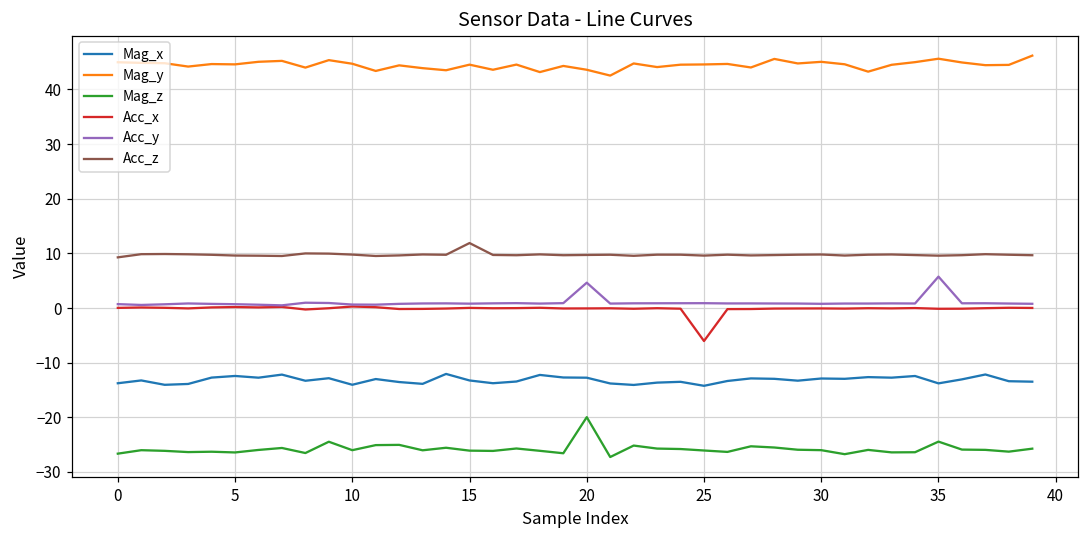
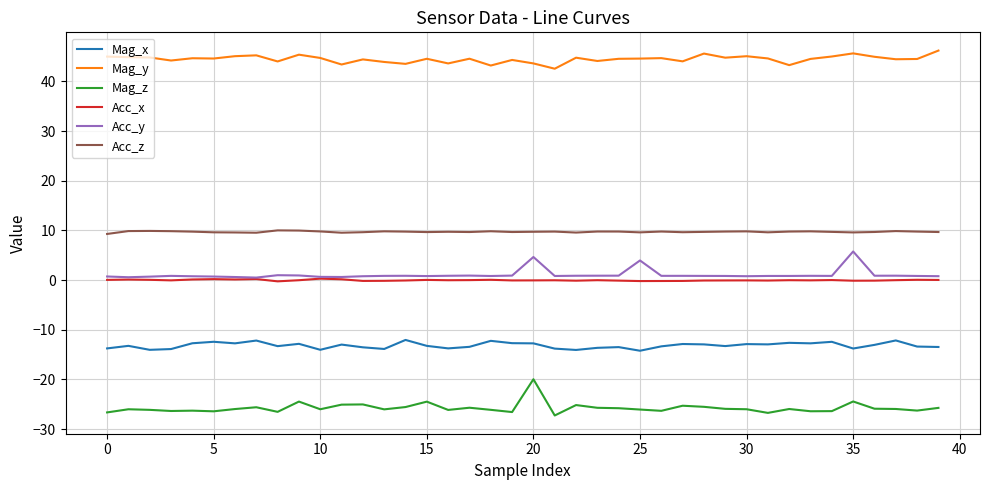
Mag_z, 15: -26 -> -24
Acc_z, 15: 12 -> 10
Acc_x, 25: -6 -> 0
Acc_y, 25: 1 -> 4
